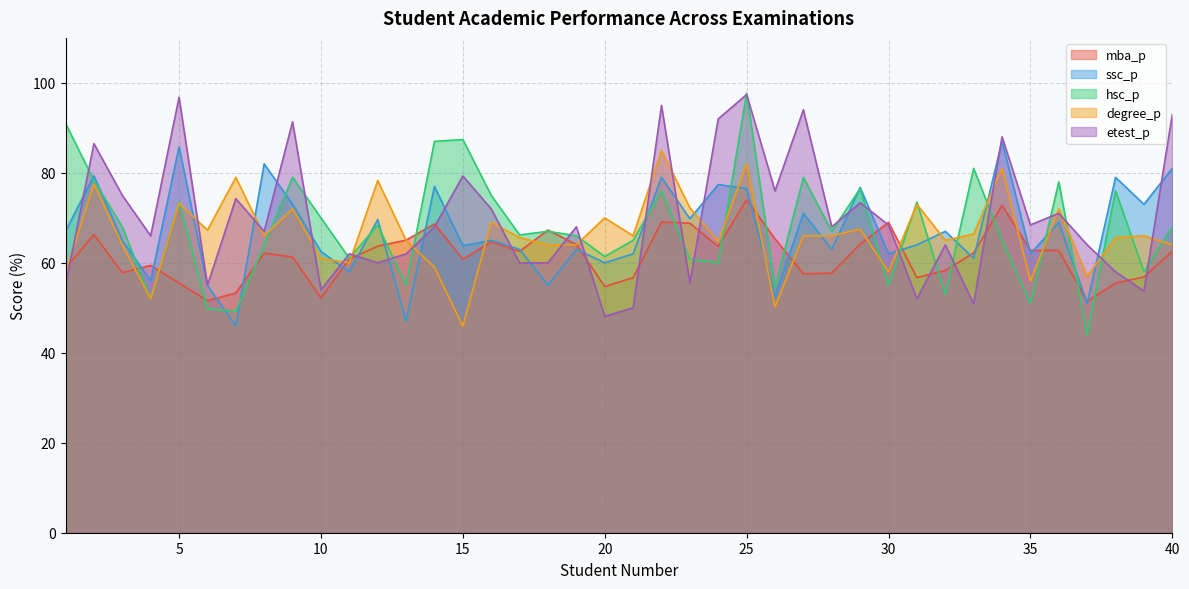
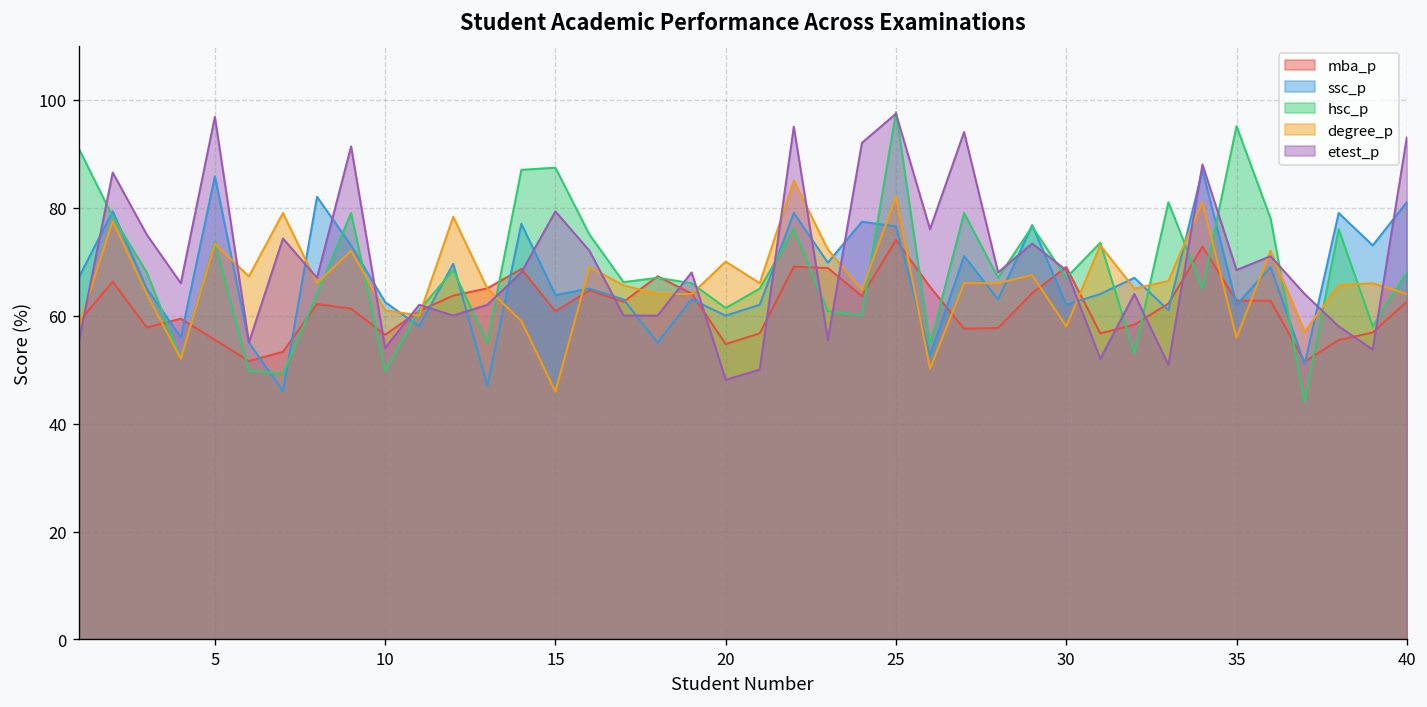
mba_p, 10: 52 -> 56
hsc_p, 10: 70 -> 50
hsc_p, 30: 55 -> 67
hsc_p, 35: 51 -> 95
